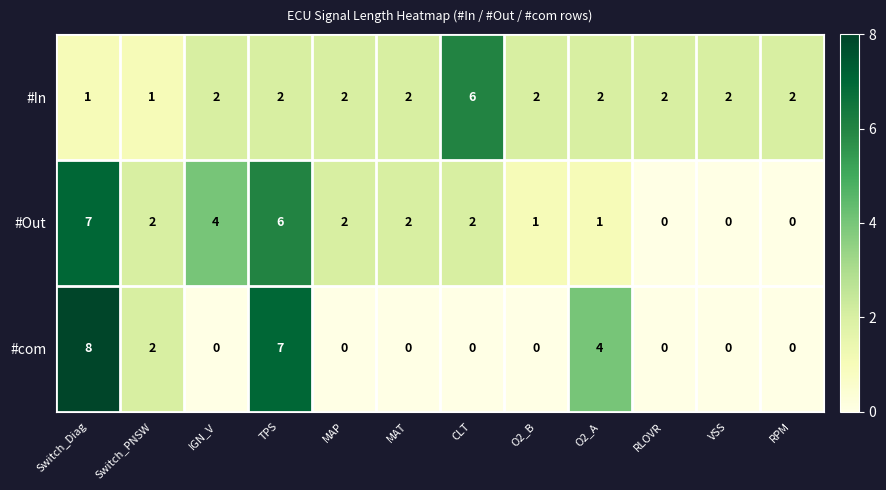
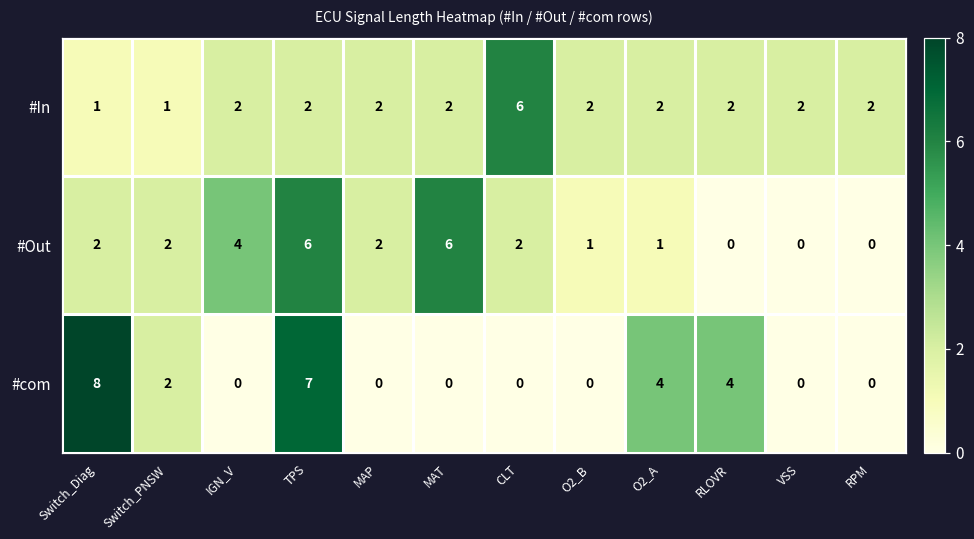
#Out, Switch_Diag: 7 -> 2
#Out, MAT: 2 -> 6
#com, RLOVR: 0 -> 4
